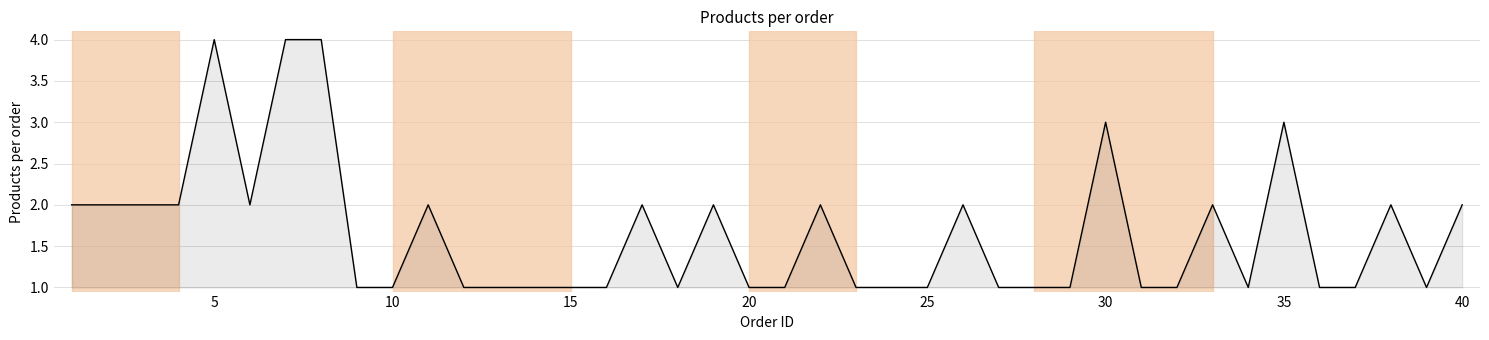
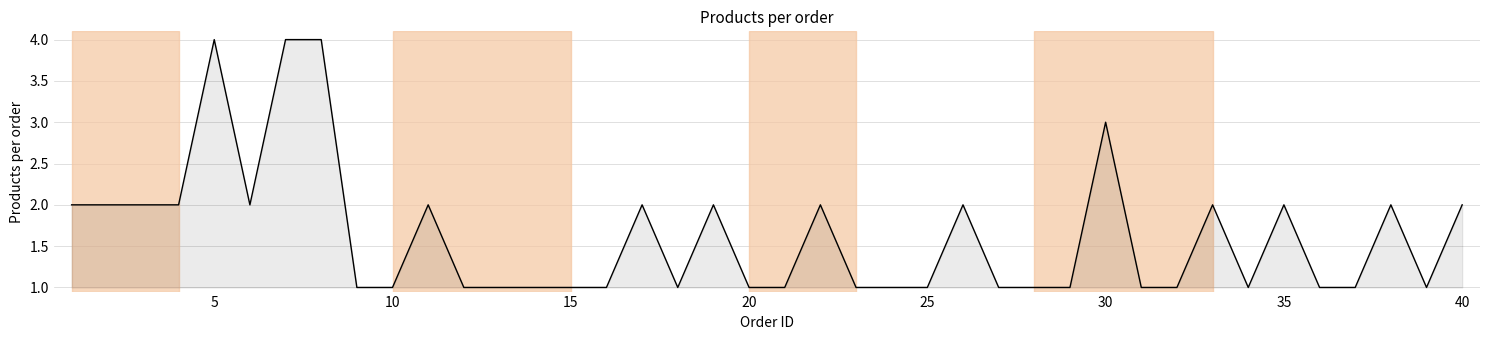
35: 3 -> 2
